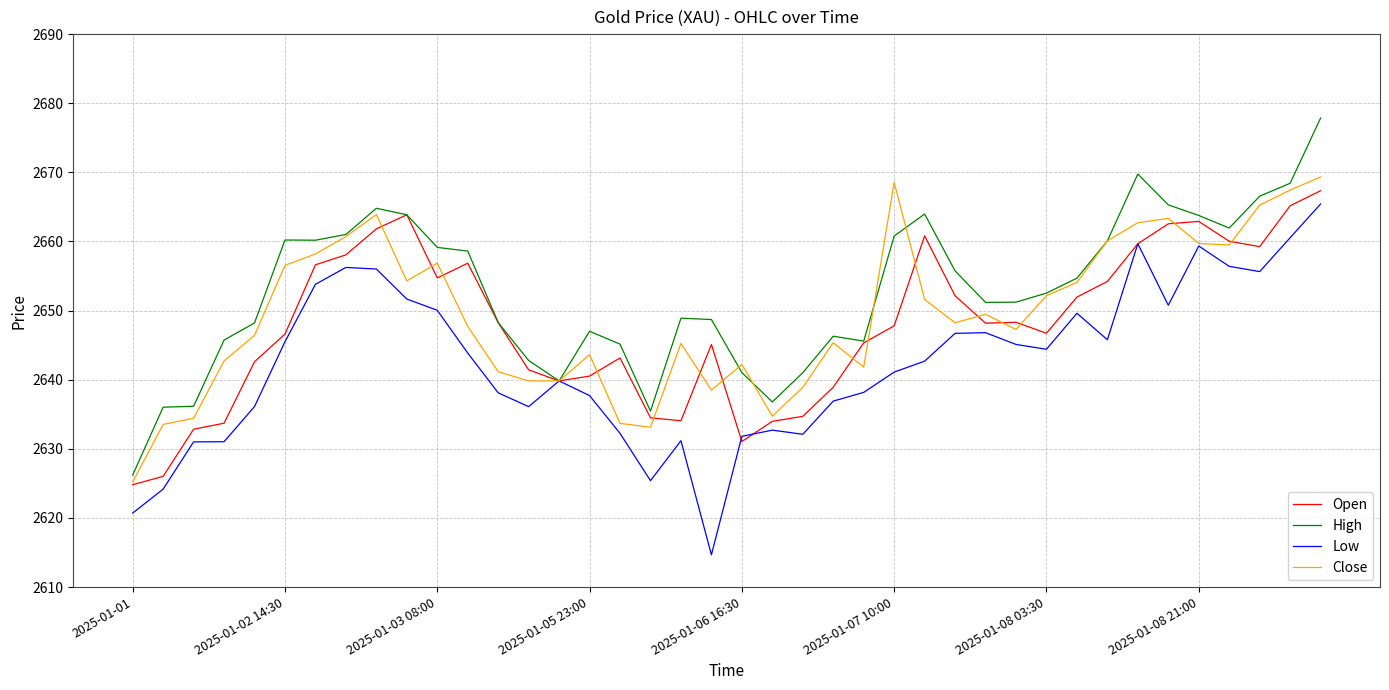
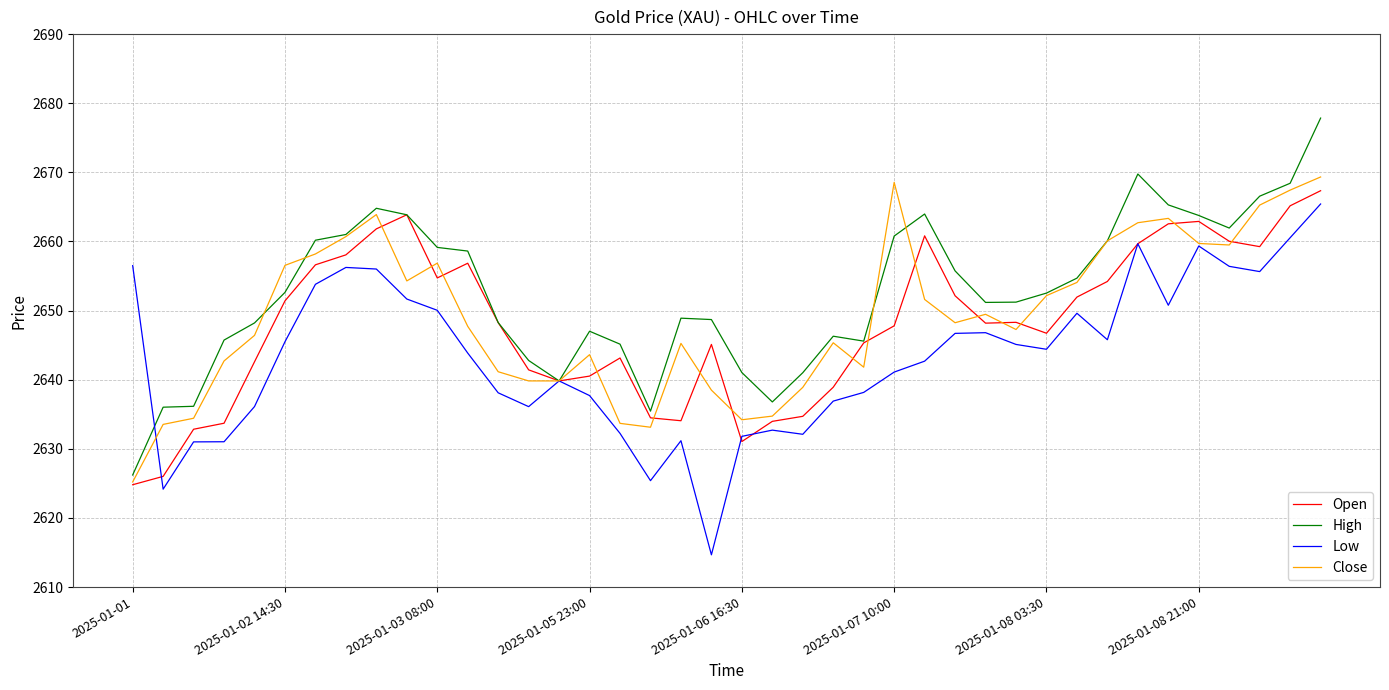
Low, 2025-01-01: 2621 -> 2657
Open, 2025-01-02 14:30: 2647 -> 2651
High, 2025-01-02 14:30: 2660 -> 2653
Close, 2025-01-06 16:30: 2642 -> 2634
